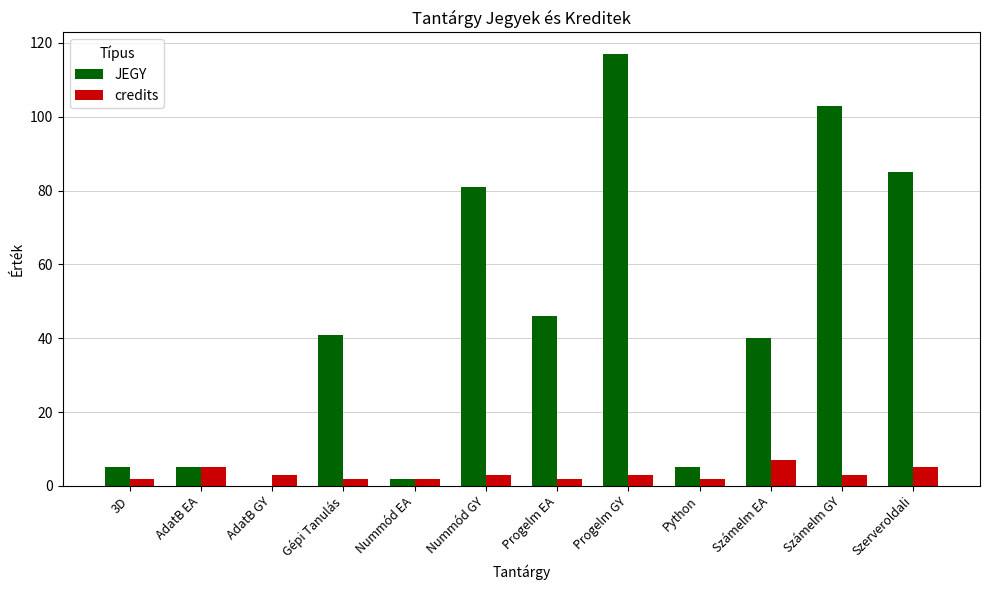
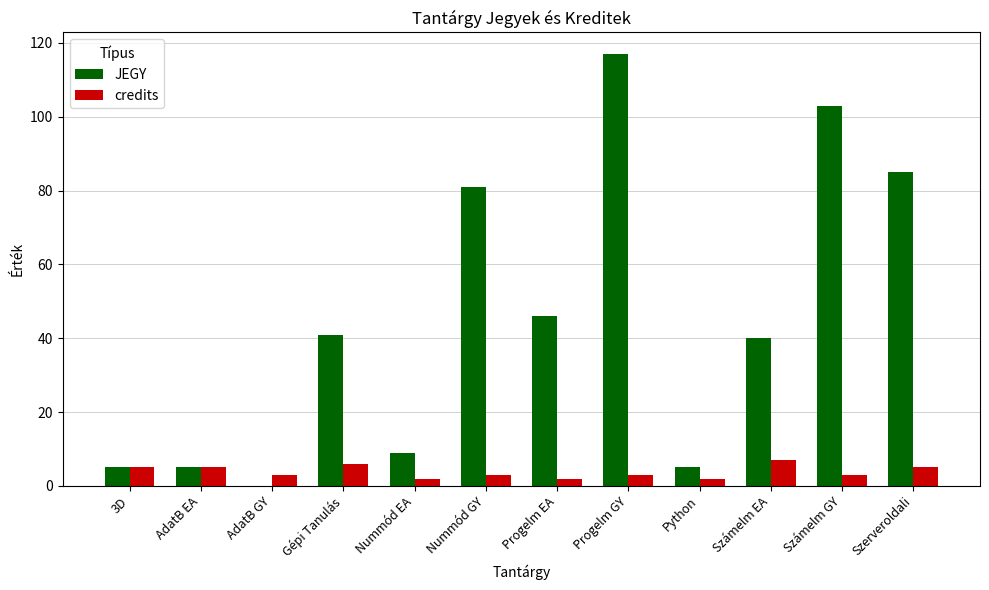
credits, 3D: 2 -> 5
credits, Gépi Tanulás: 2 -> 6
JEGY, Nummód EA: 2 -> 9
